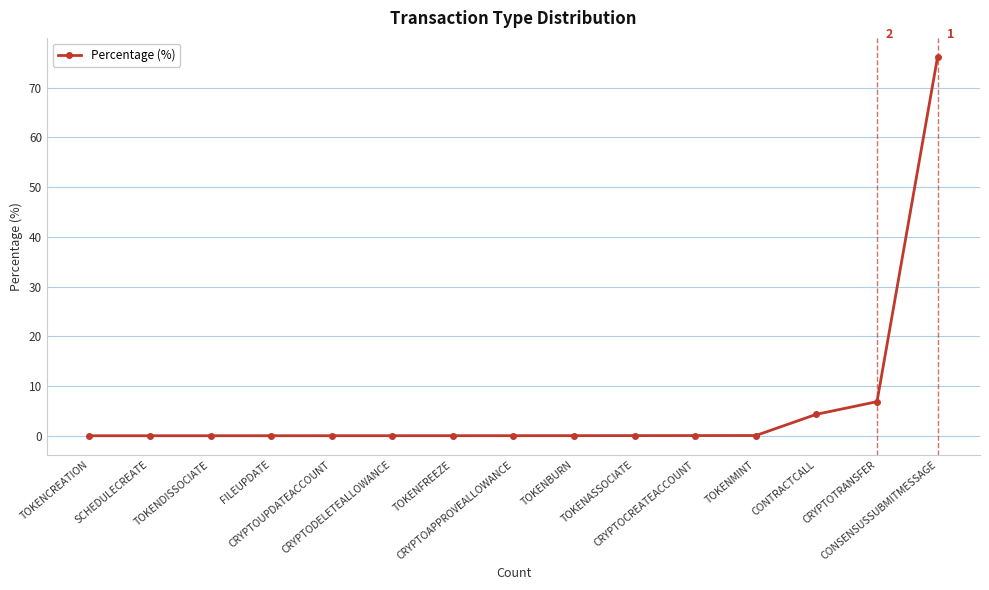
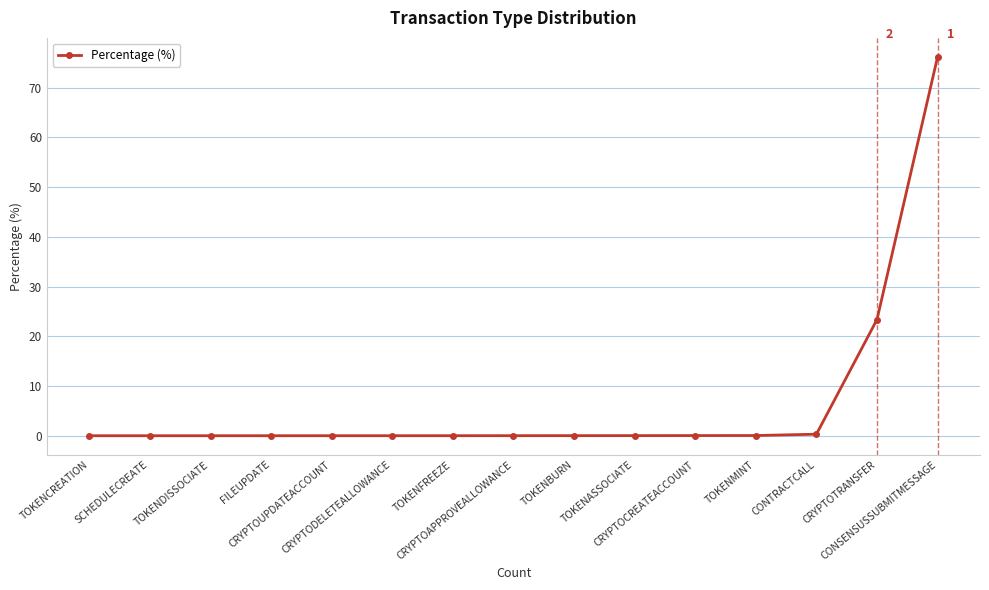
CONTRACTCALL: 4 -> 0
CRYPTOTRANSFER: 7 -> 23
